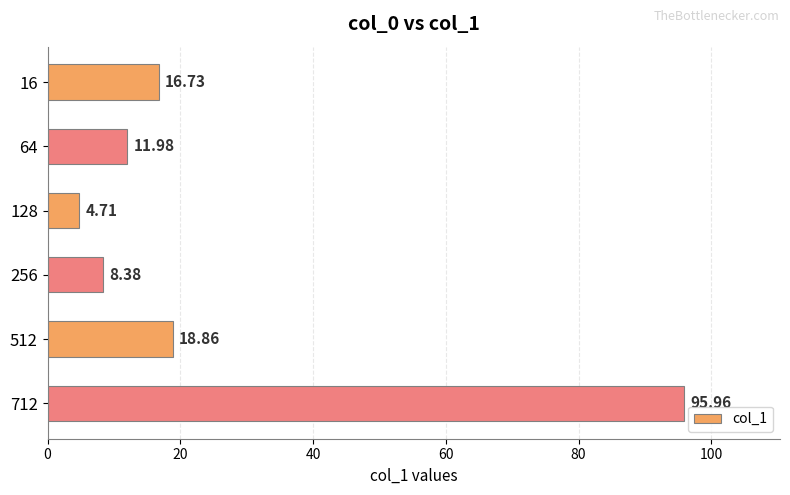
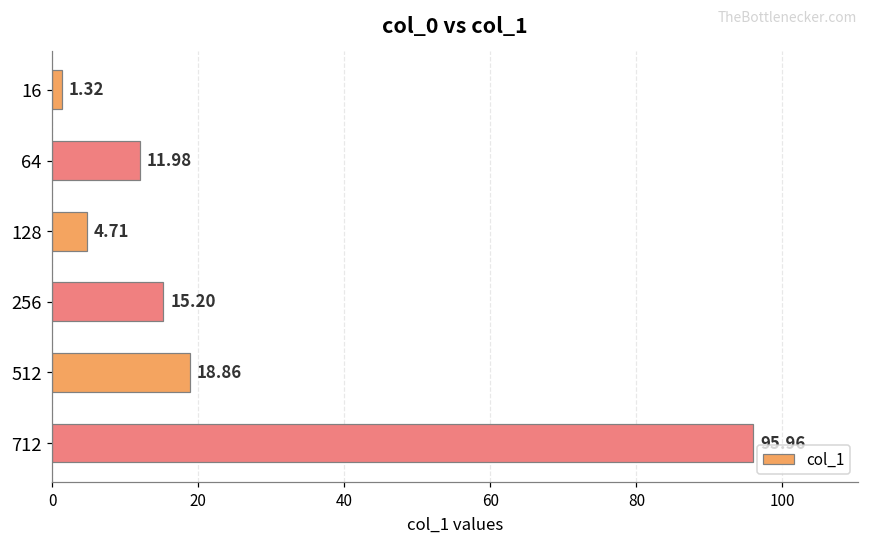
16: 16.73 -> 1.32
256: 8.38 -> 15.20
